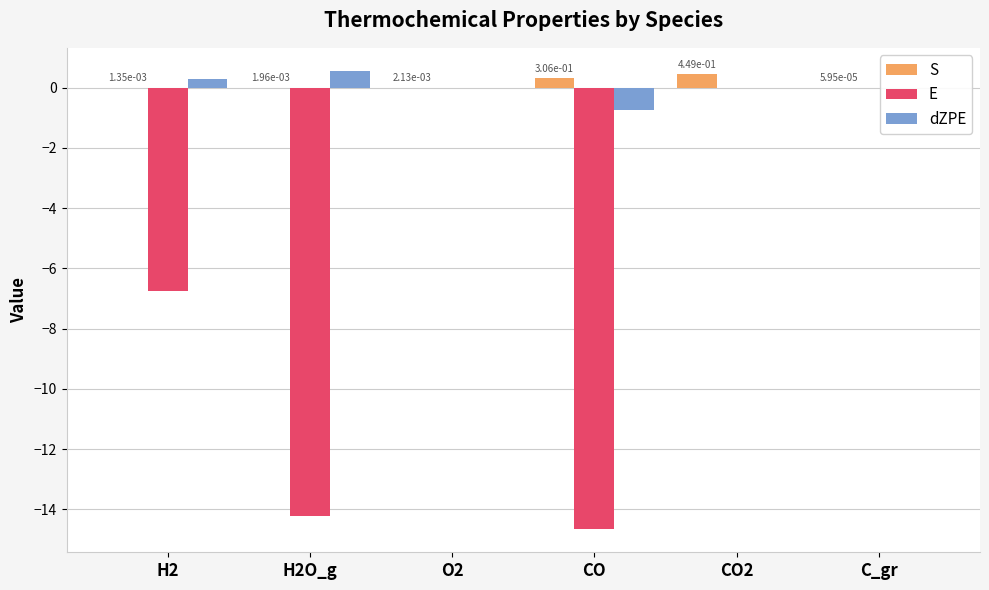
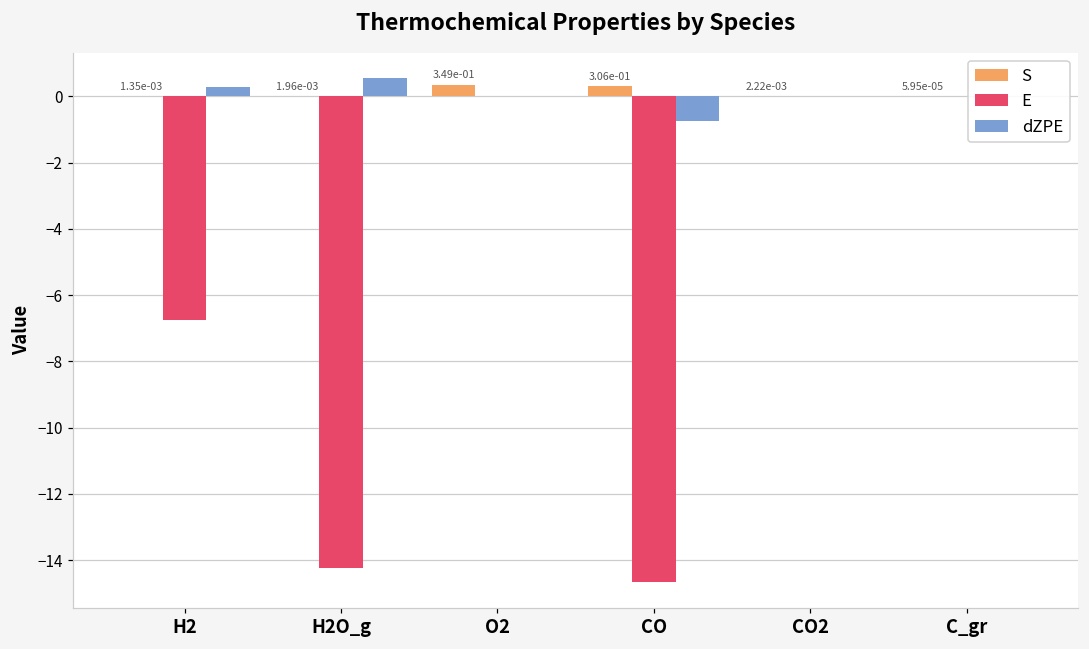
S, O2: 2.13e-03 -> 3.49e-01
S, CO2: 4.49e-01 -> 2.22e-03
